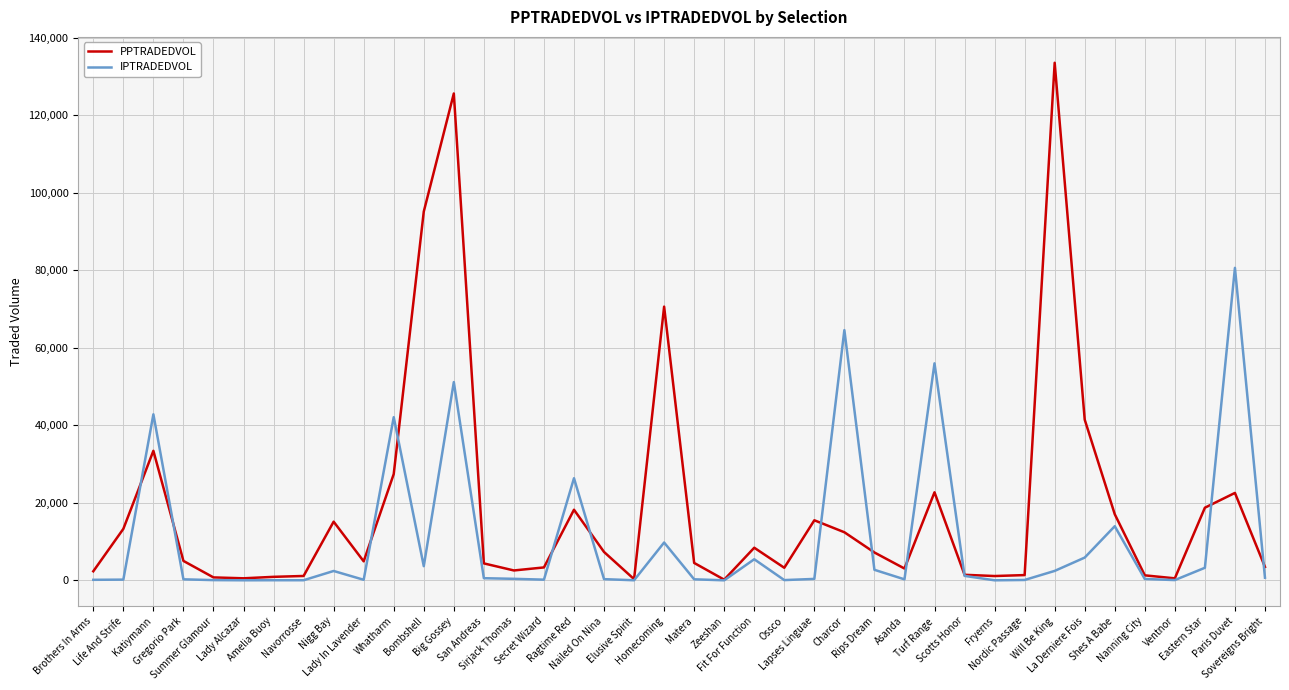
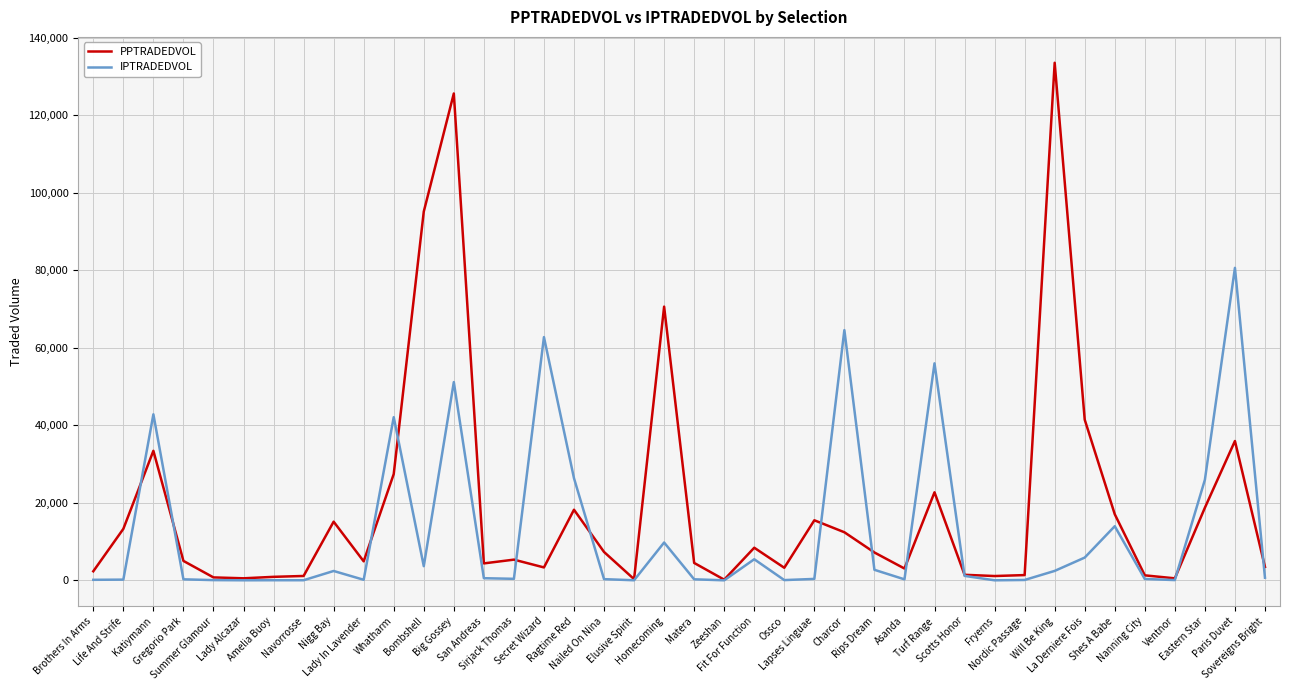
PPTRADEDVOL, Sirjack Thomas: 3,000 -> 5,000
IPTRADEDVOL, Secret Wizard: 0 -> 63,000
IPTRADEDVOL, Eastern Star: 3,000 -> 26,000
PPTRADEDVOL, Paris Duvet: 23,000 -> 36,000
